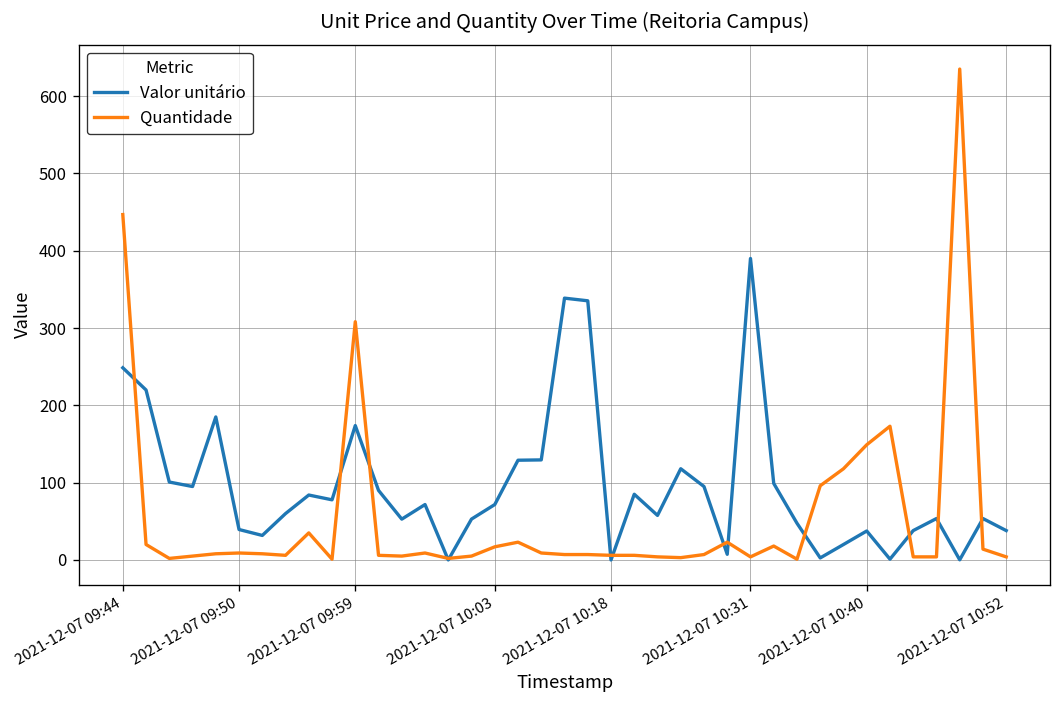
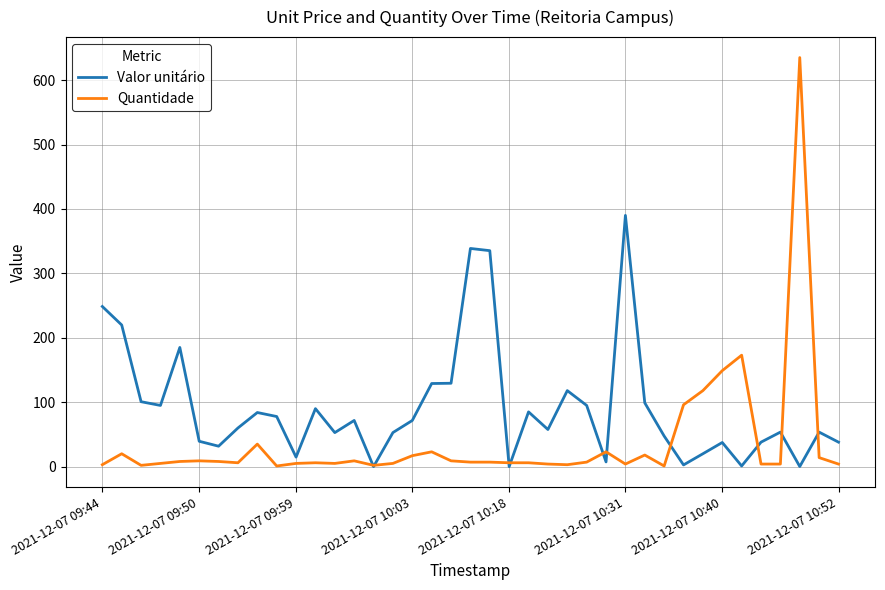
Quantidade, 2021-12-07 09:44: 450 -> 0
Valor unitário, 2021-12-07 09:59: 170 -> 10
Quantidade, 2021-12-07 09:59: 310 -> 10
